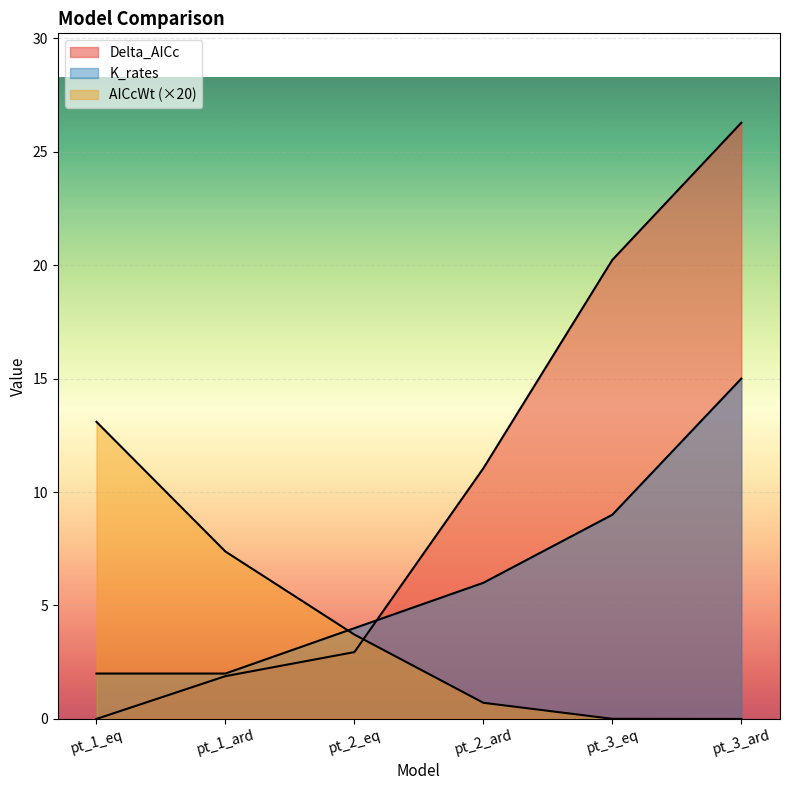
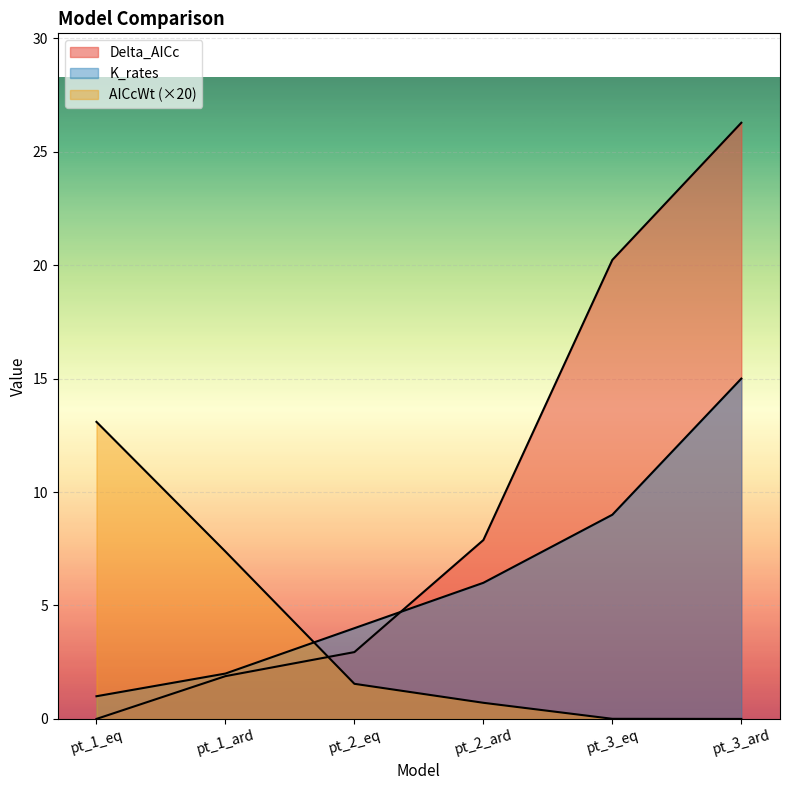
K_rates, pt_1_eq: 2 -> 1
AICcWt (×20), pt_2_eq: 3.7 -> 1.5
Delta_AICc, pt_2_ard: 11.0 -> 7.9
